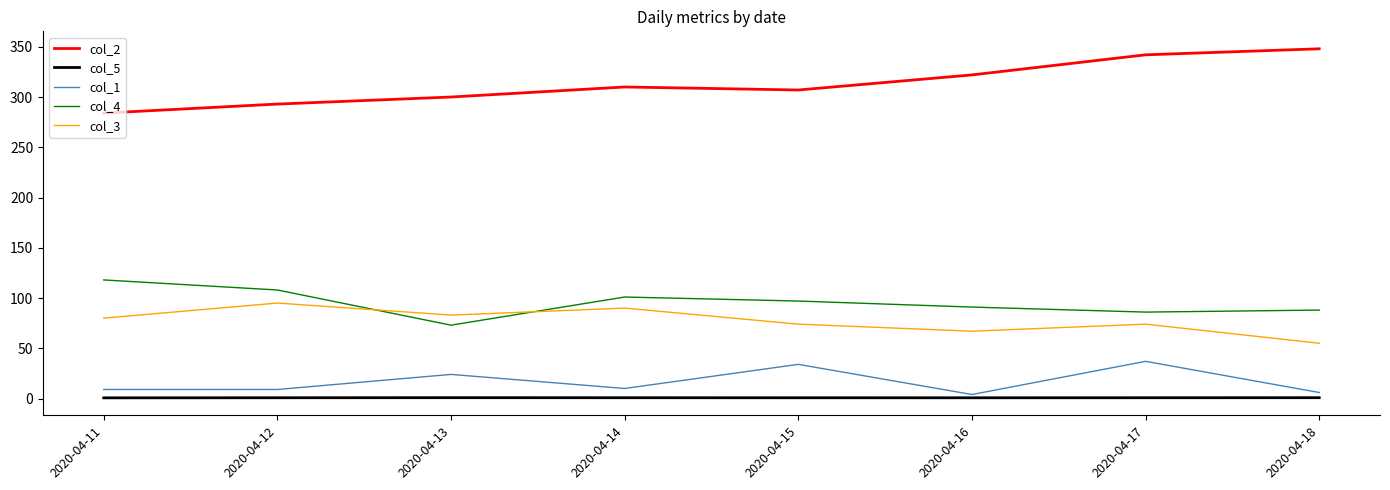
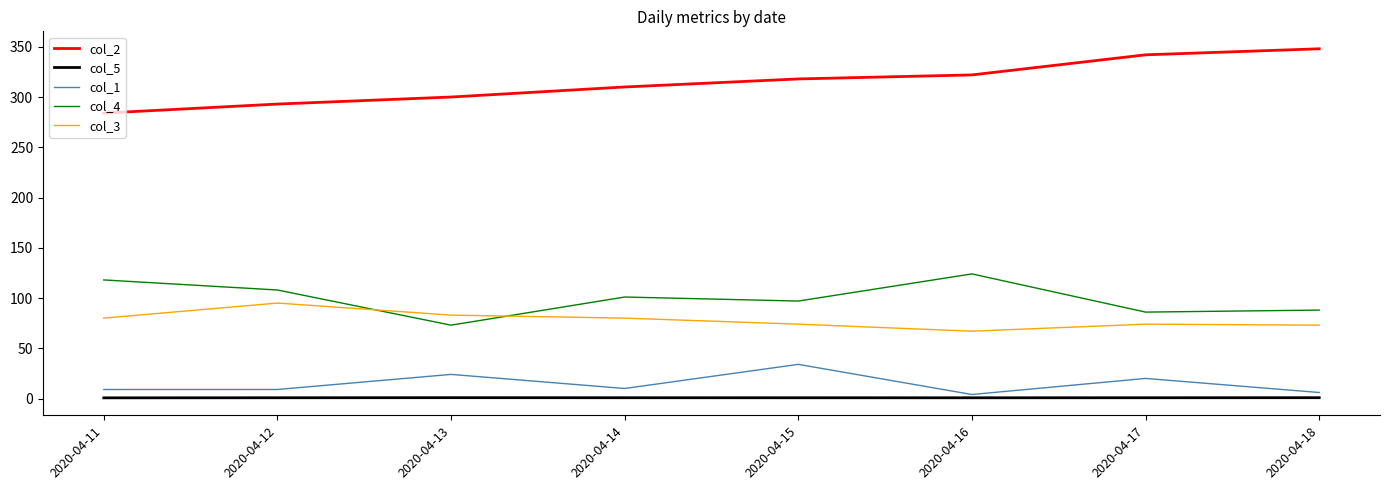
col_3, 2020-04-14: 90 -> 80
col_2, 2020-04-15: 307 -> 318
col_4, 2020-04-16: 91 -> 124
col_1, 2020-04-17: 37 -> 20
col_3, 2020-04-18: 55 -> 73
